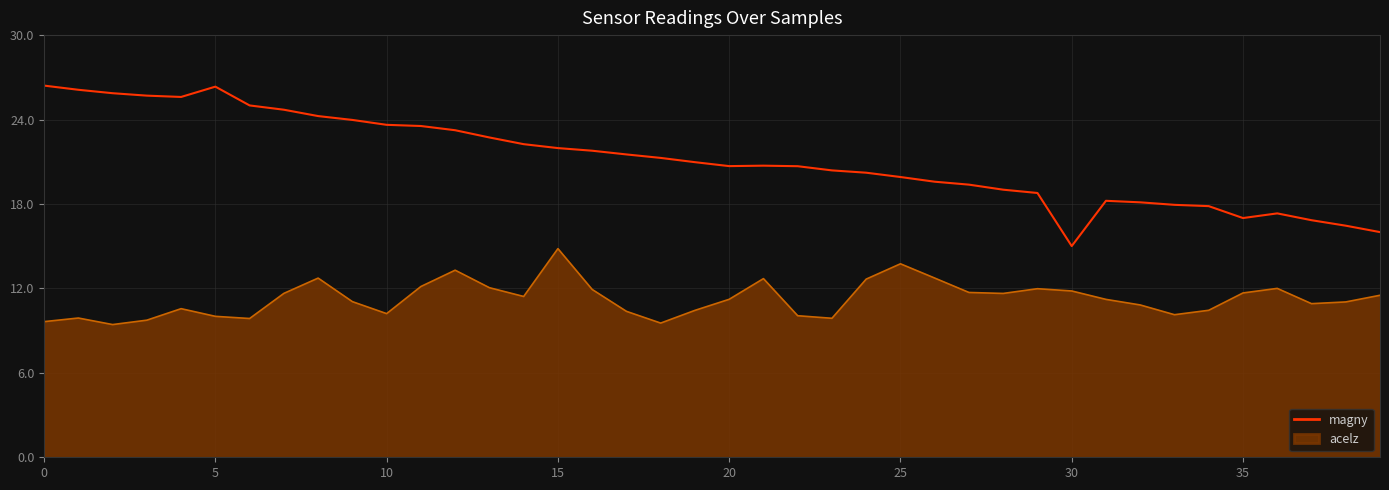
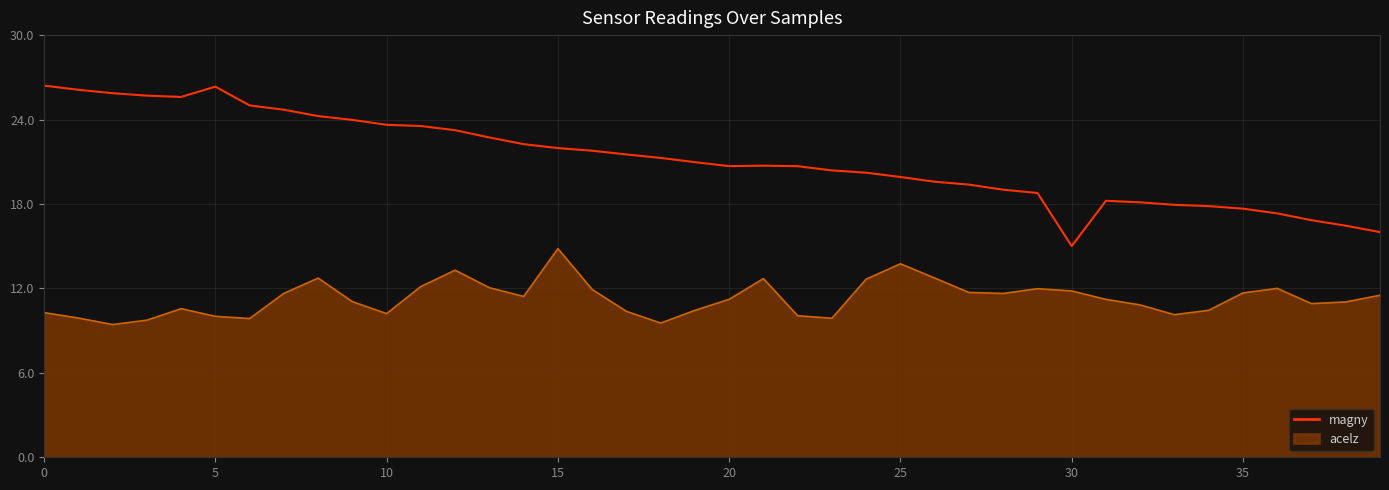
acelz, 0: 9.6 -> 10.3
magny, 35: 17.0 -> 17.7
